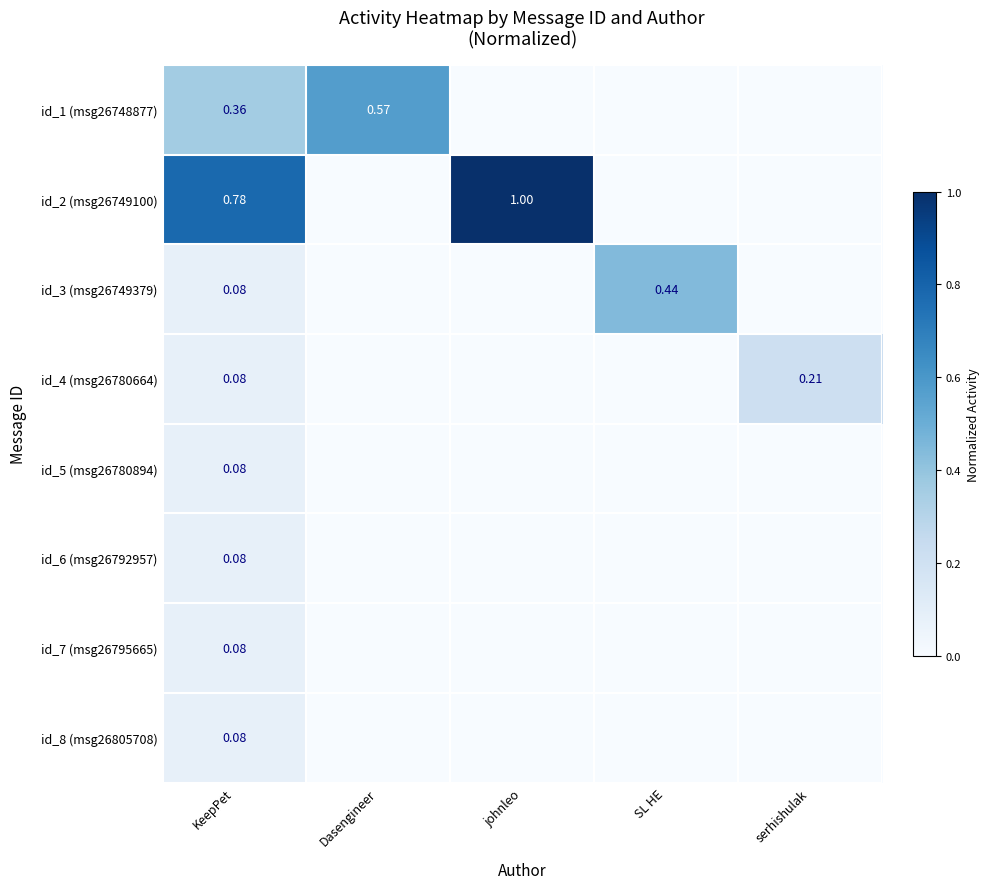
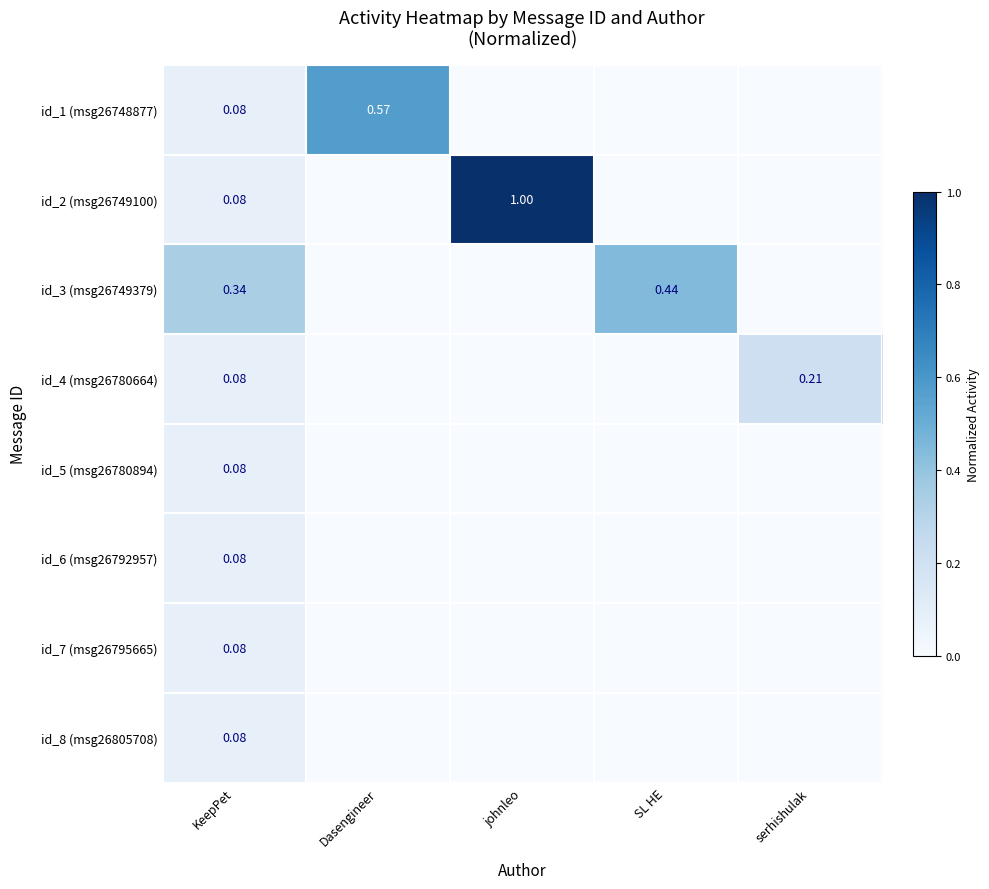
id_1 (msg26748877), KeepPet: 0.36 -> 0.08
id_2 (msg26749100), KeepPet: 0.78 -> 0.08
id_3 (msg26749379), KeepPet: 0.08 -> 0.34
